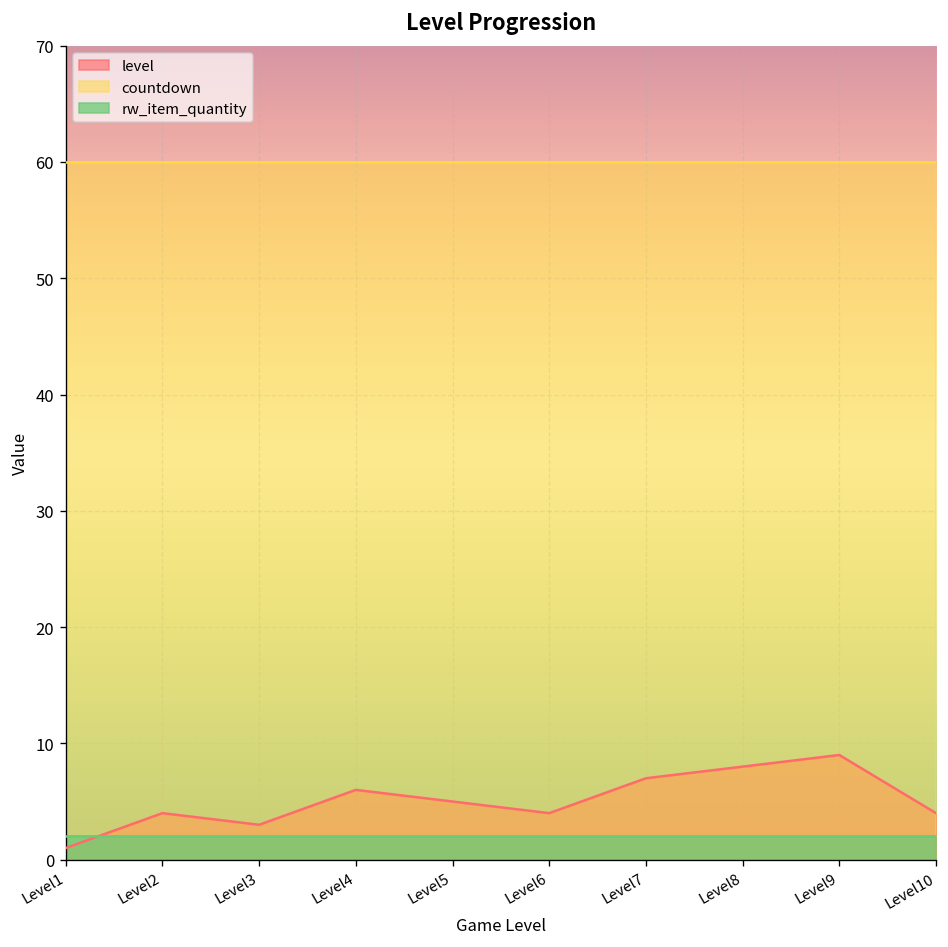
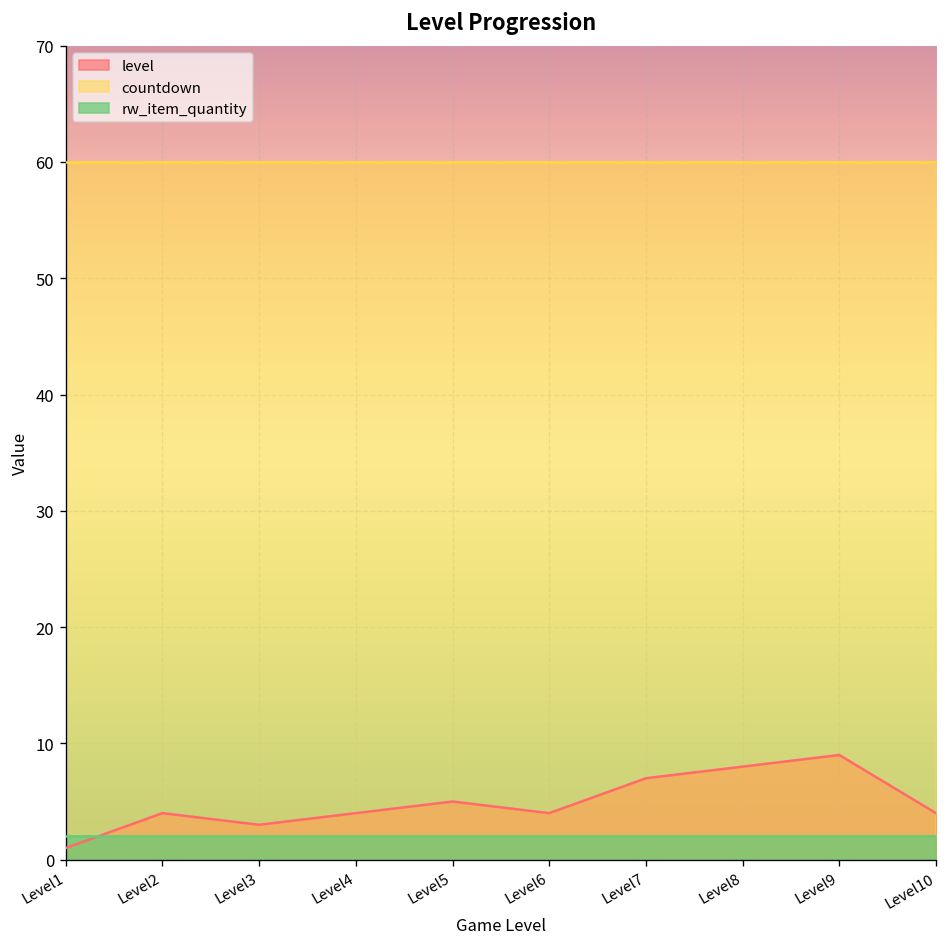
level, Level4: 6 -> 4
